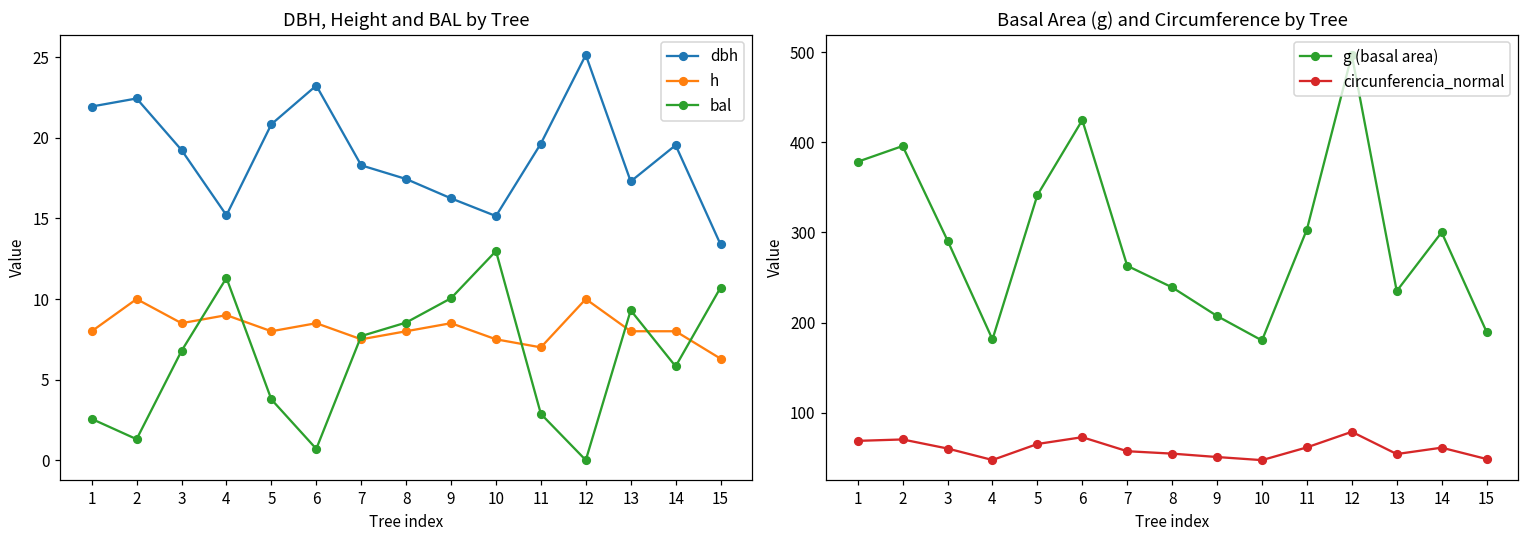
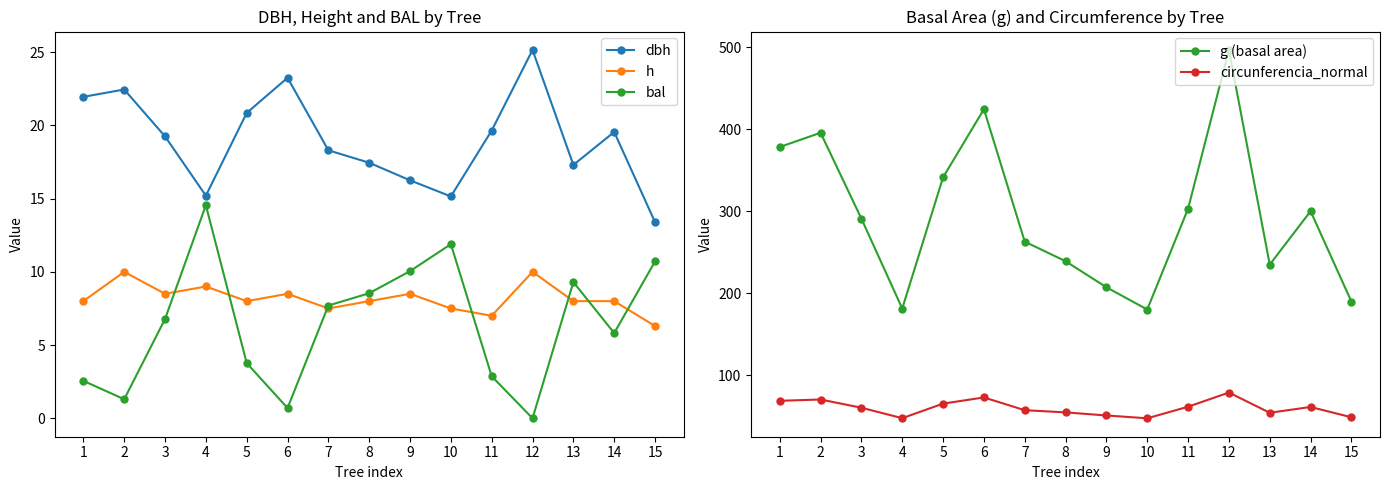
DBH, Height and BAL by Tree, bal, 4: 11.3 -> 14.6
DBH, Height and BAL by Tree, bal, 10: 13.0 -> 11.9
